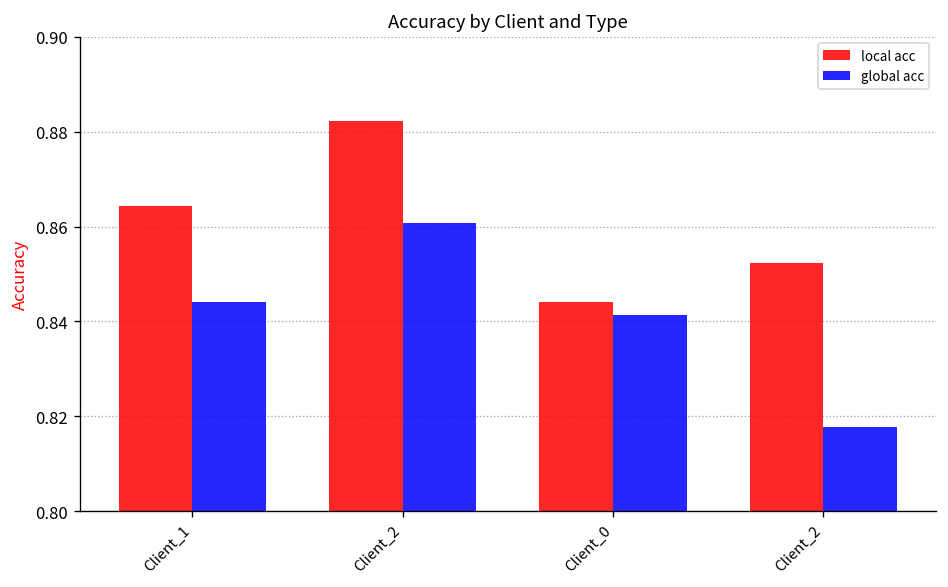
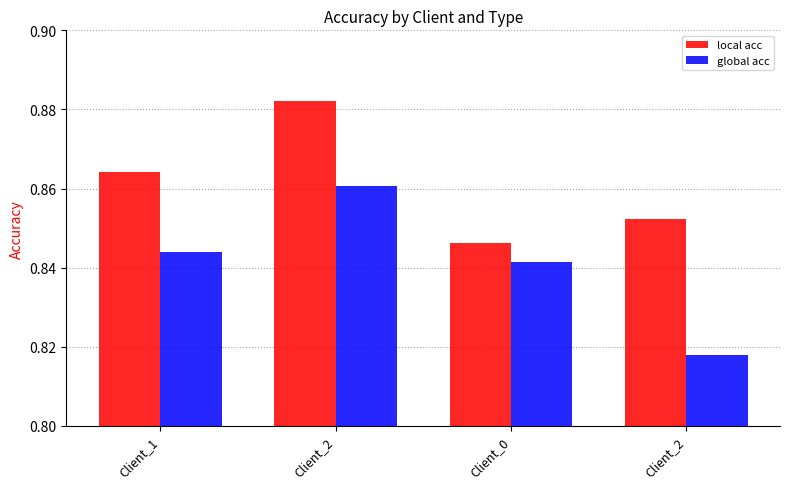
local acc, Client_0: 0.844 -> 0.846
